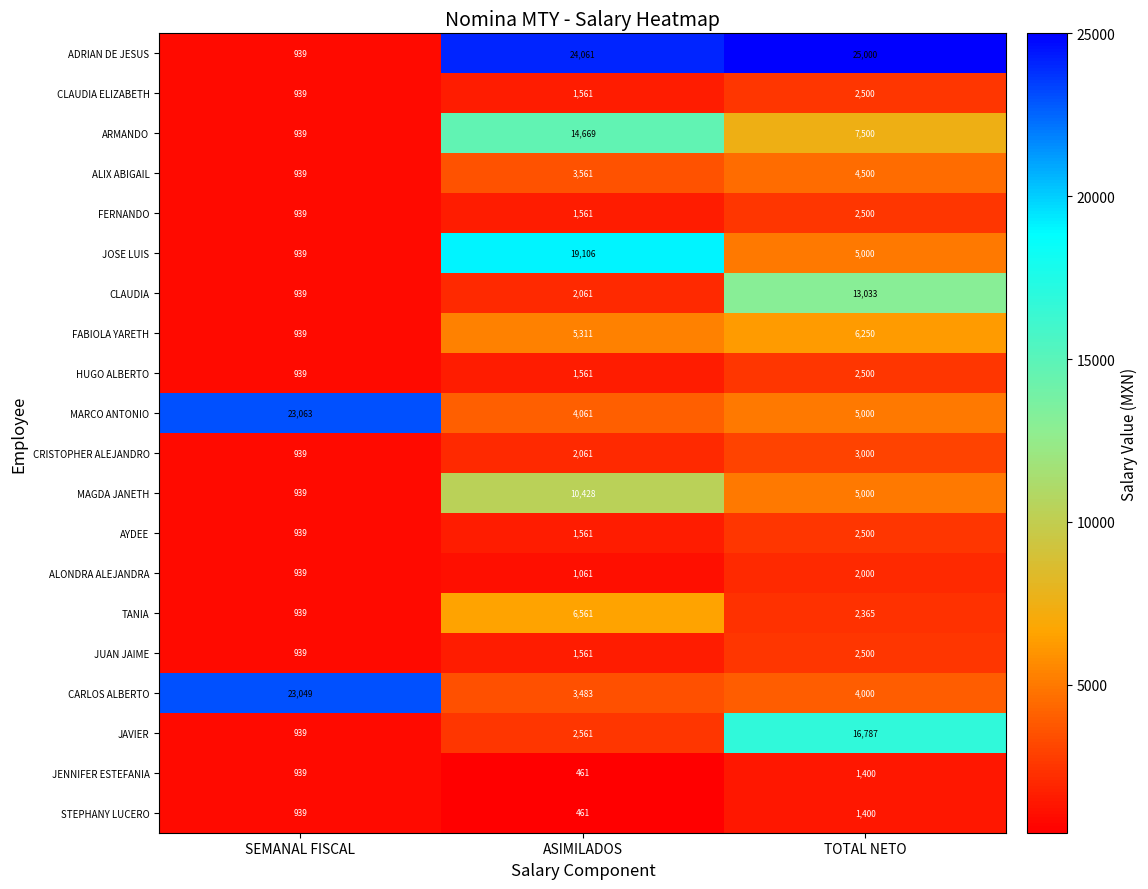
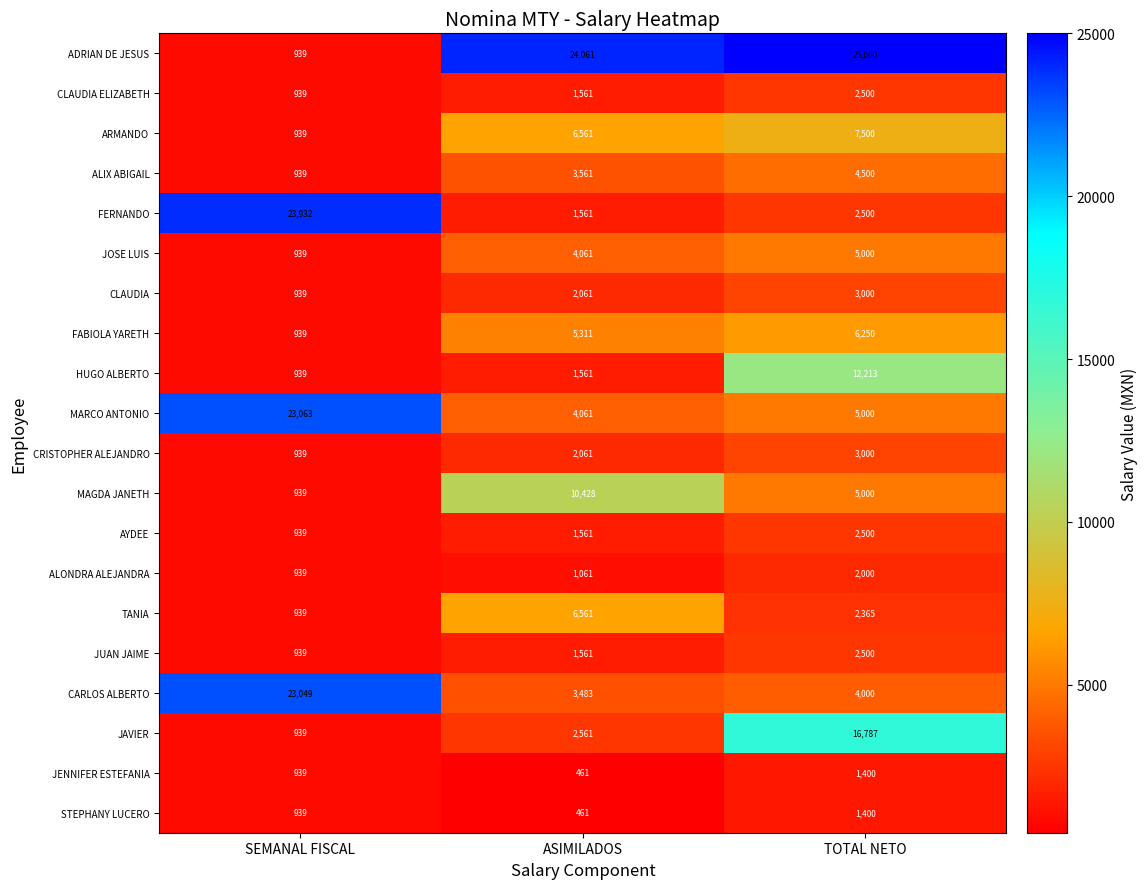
ARMANDO, ASIMILADOS: 14,669 -> 6,561
FERNANDO, SEMANAL FISCAL: 939 -> 23,932
JOSE LUIS, ASIMILADOS: 19,106 -> 4,061
CLAUDIA, TOTAL NETO: 13,033 -> 3,000
HUGO ALBERTO, TOTAL NETO: 2,500 -> 12,213
